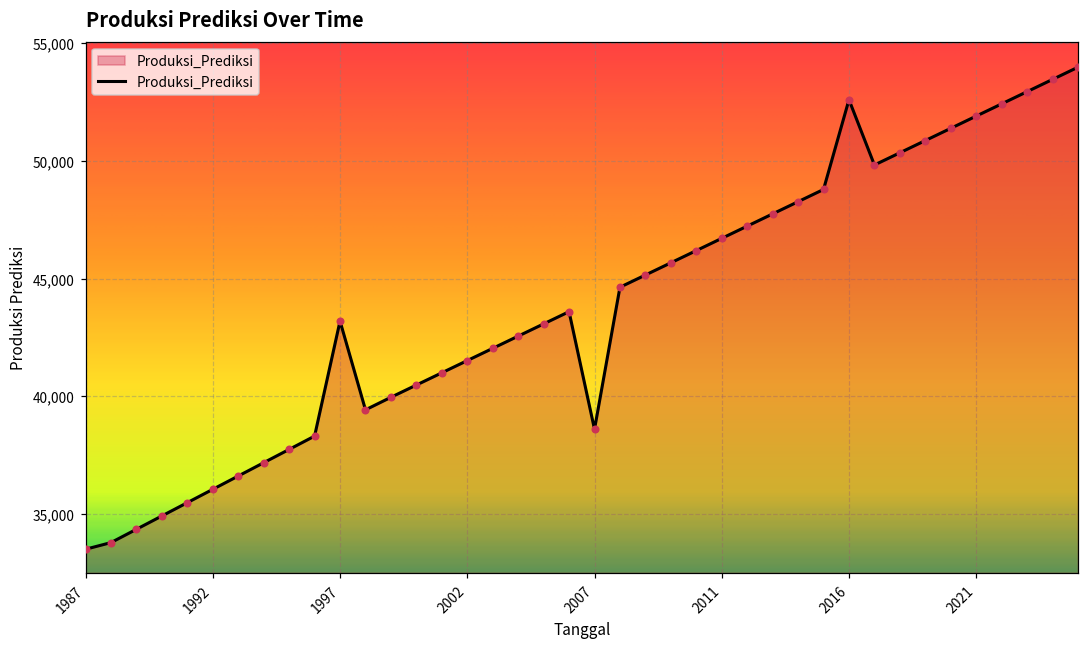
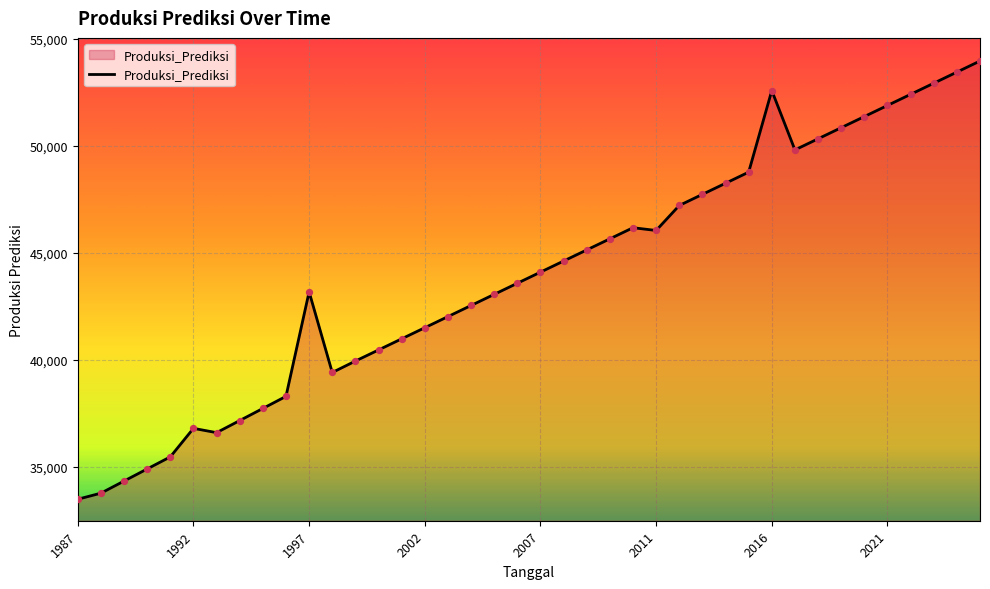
1992: 36,000 -> 36,800
2007: 38,600 -> 44,100
2011: 46,700 -> 46,100
